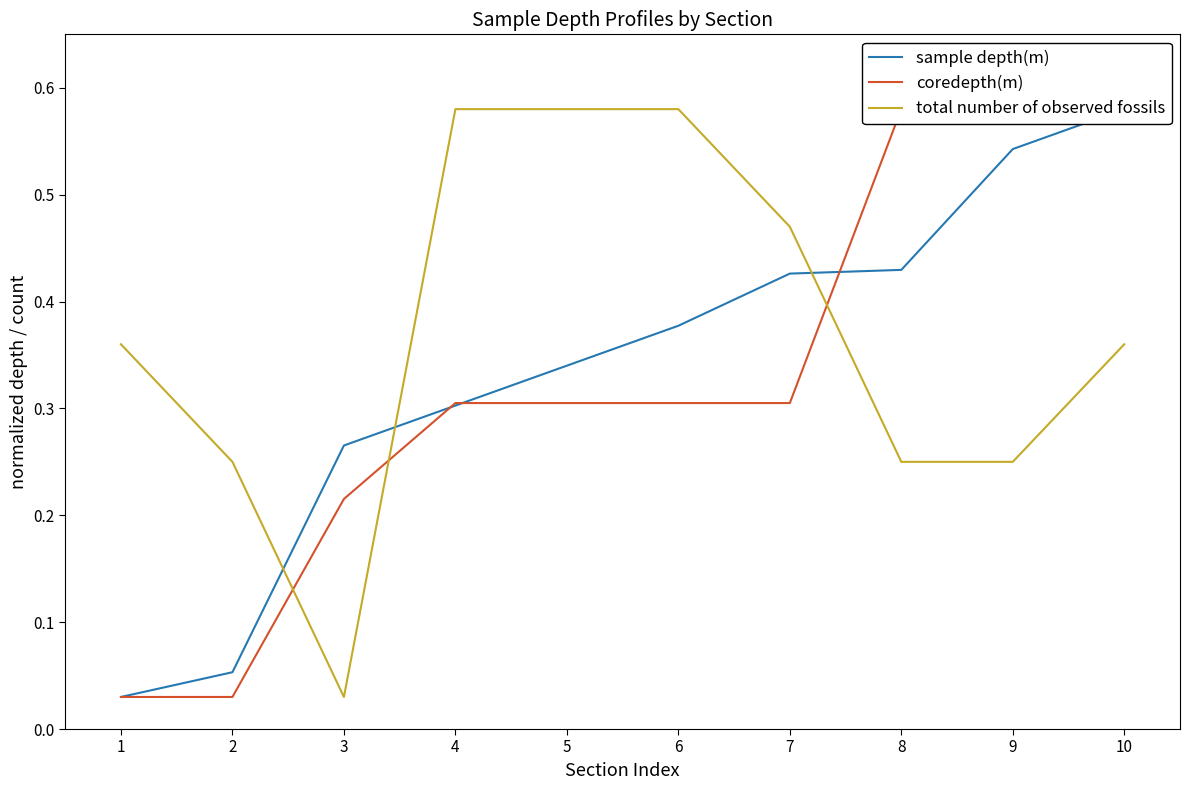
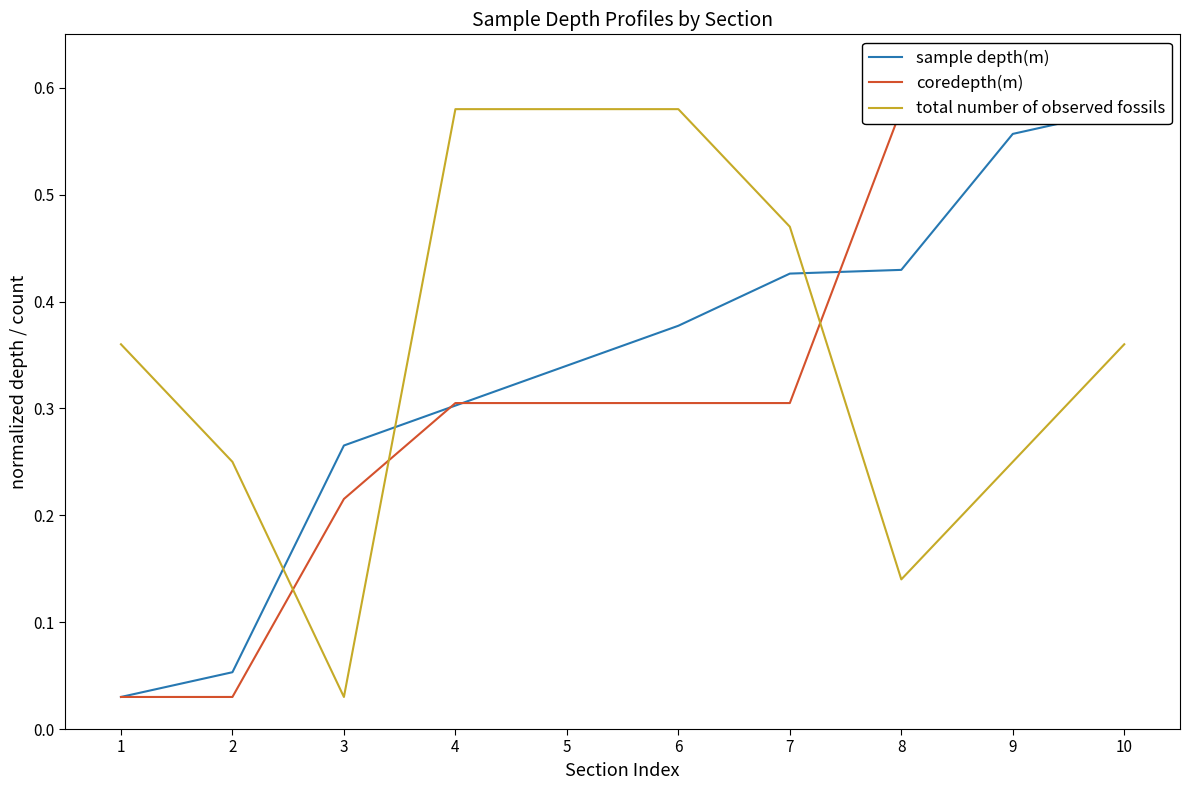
total number of observed fossils, 8: 0.250 -> 0.140
sample depth(m), 9: 0.543 -> 0.557
